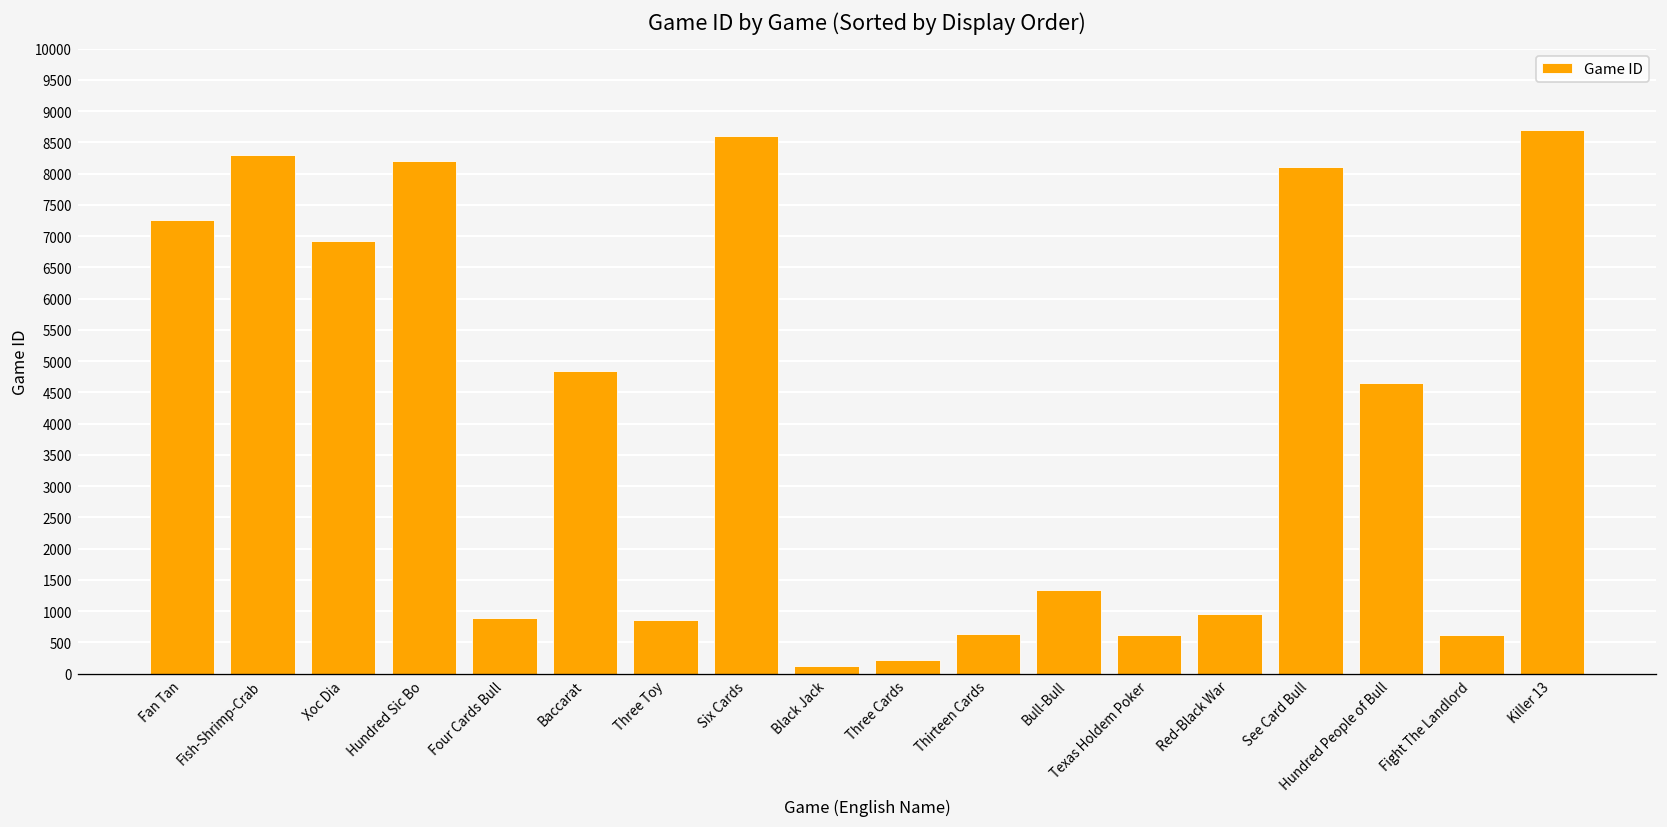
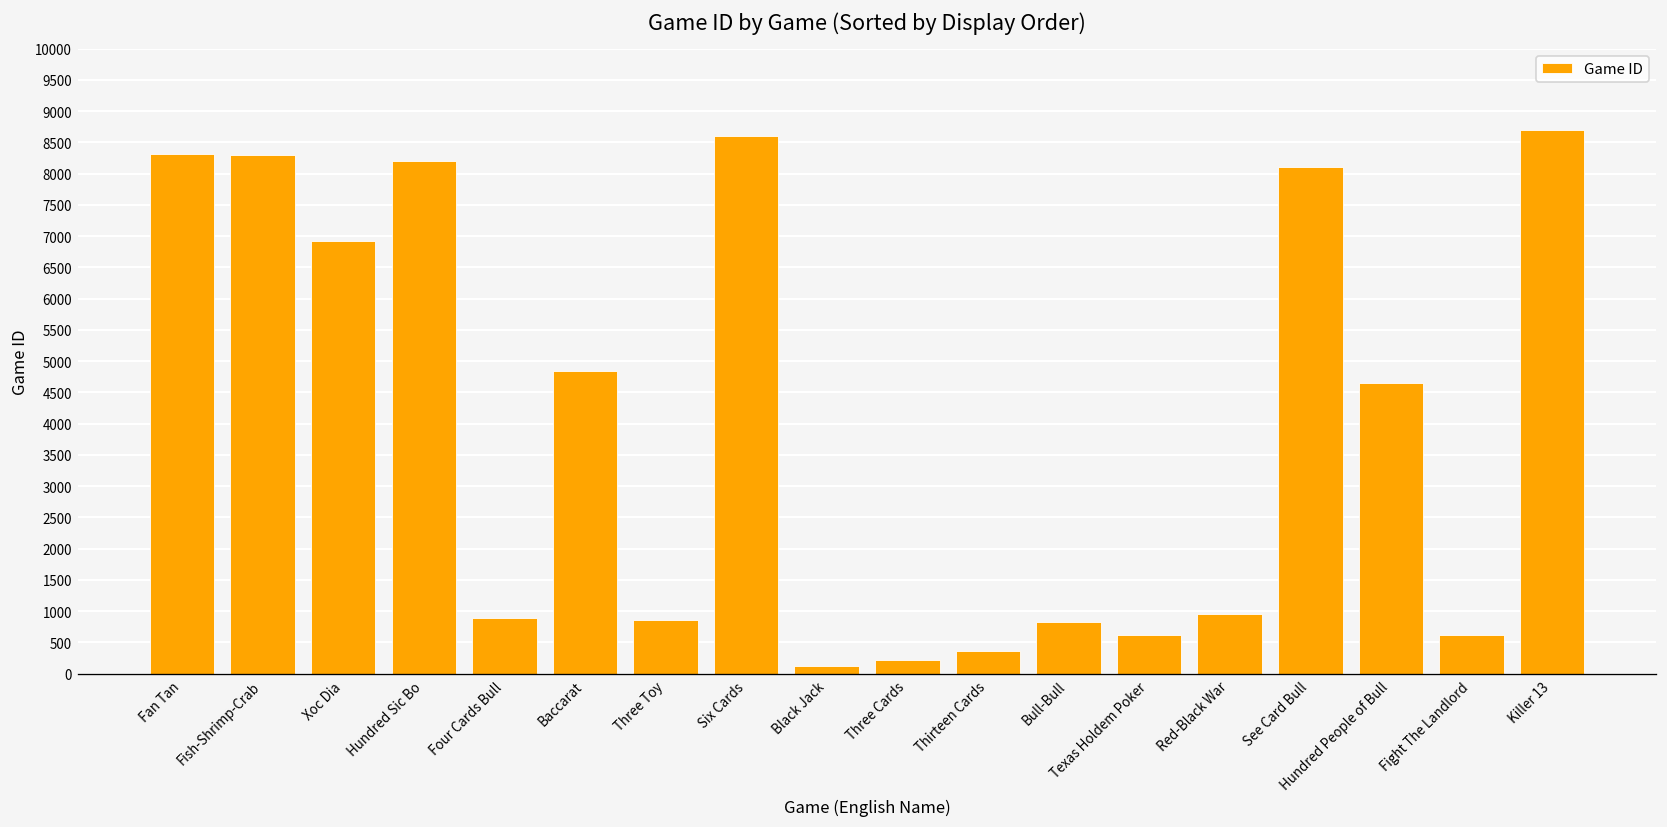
Fan Tan: 7300 -> 8300
Thirteen Cards: 600 -> 400
Bull-Bull: 1300 -> 800
